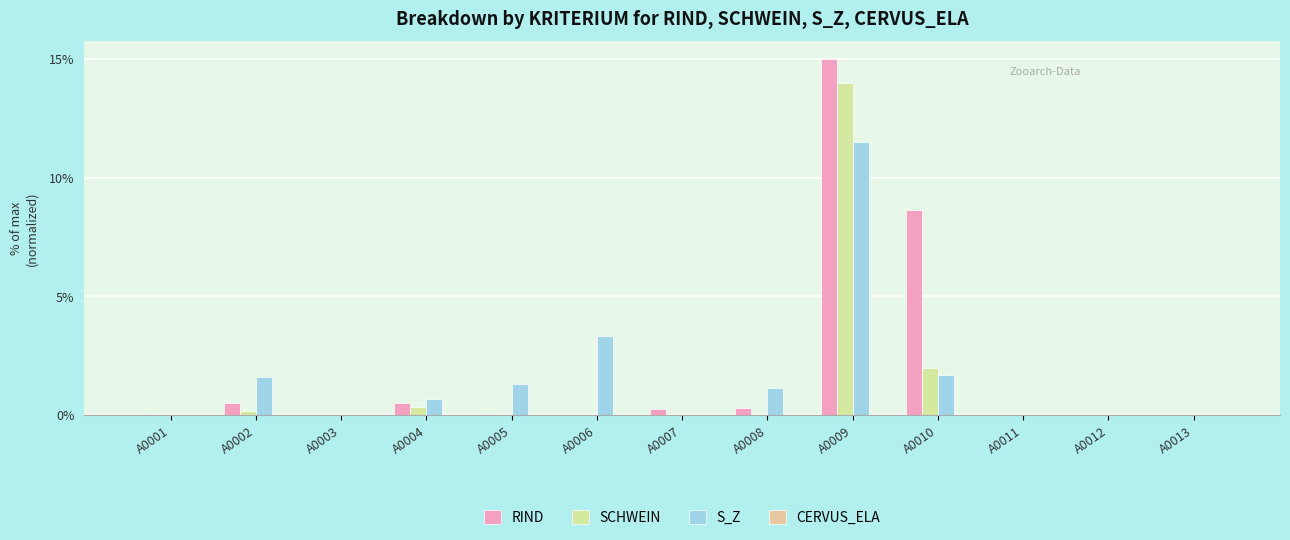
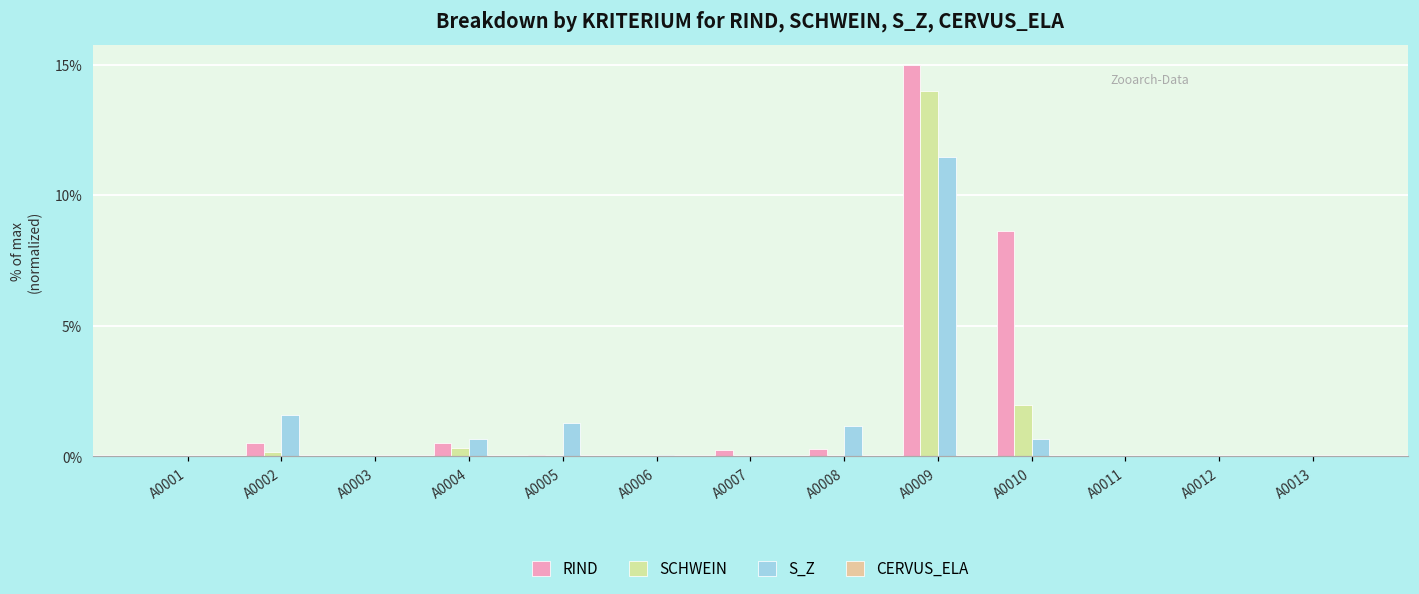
S_Z, A0006: 3.3% -> 0.1%
S_Z, A0010: 1.7% -> 0.7%
